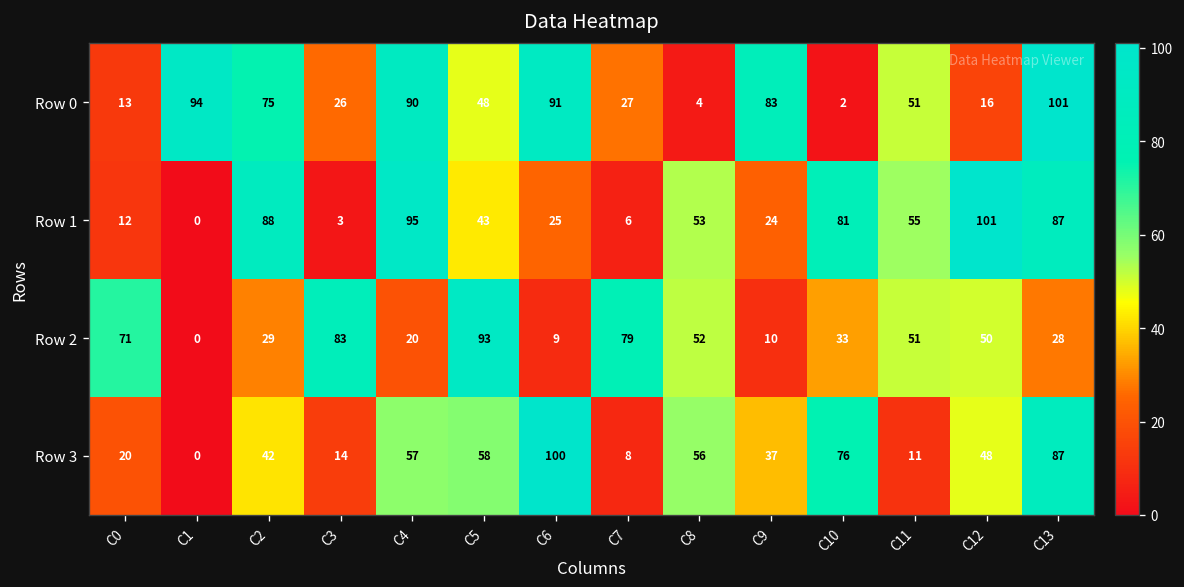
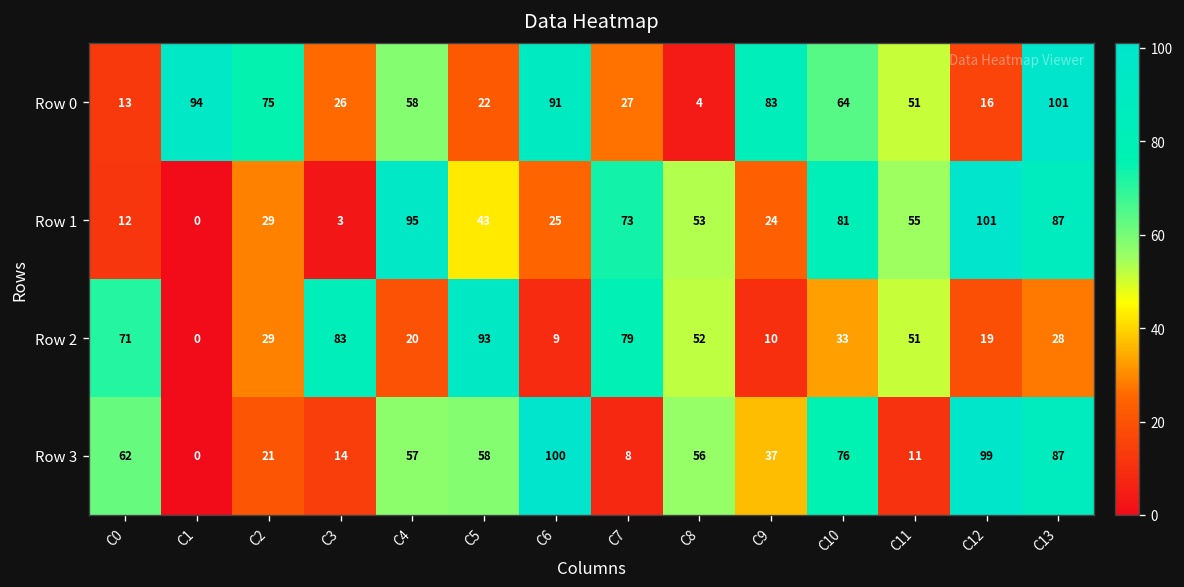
Row 0, C4: 90 -> 58
Row 0, C5: 48 -> 22
Row 0, C10: 2 -> 64
Row 1, C2: 88 -> 29
Row 1, C7: 6 -> 73
Row 2, C12: 50 -> 19
Row 3, C0: 20 -> 62
Row 3, C2: 42 -> 21
Row 3, C12: 48 -> 99
